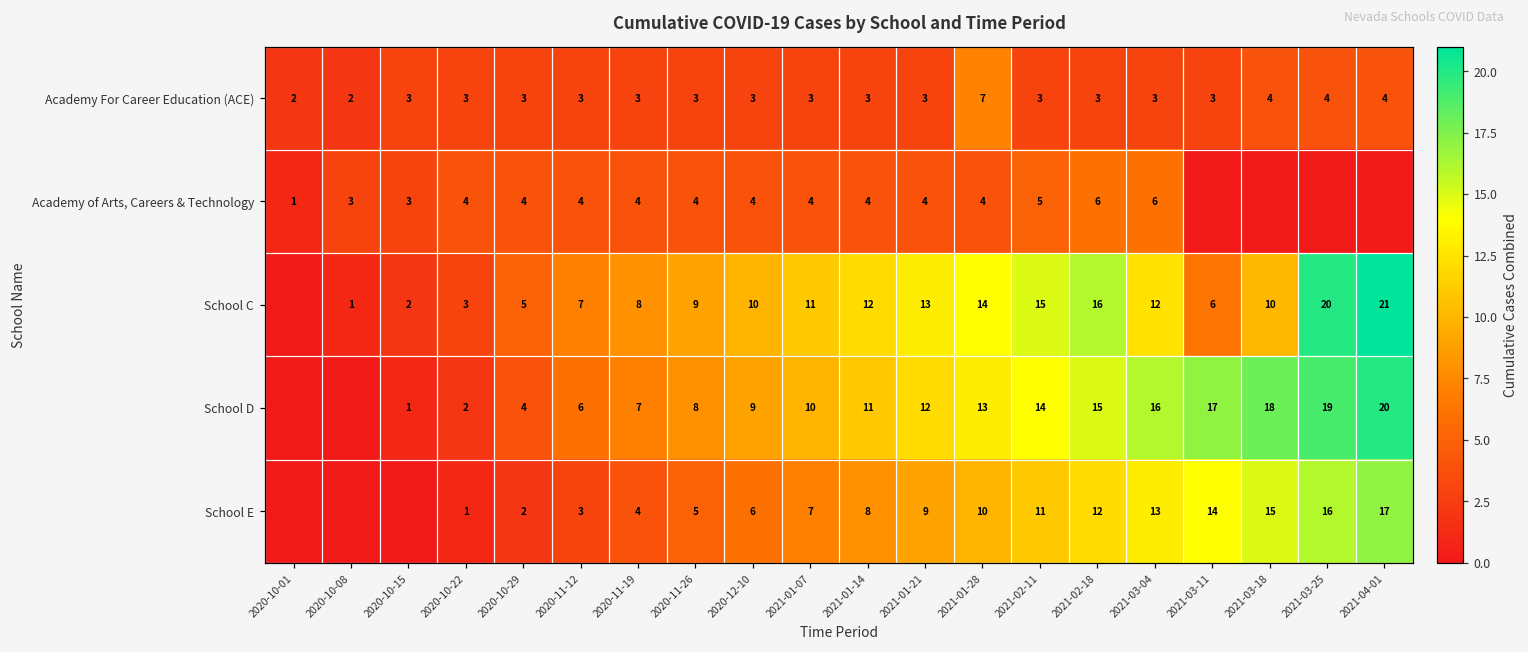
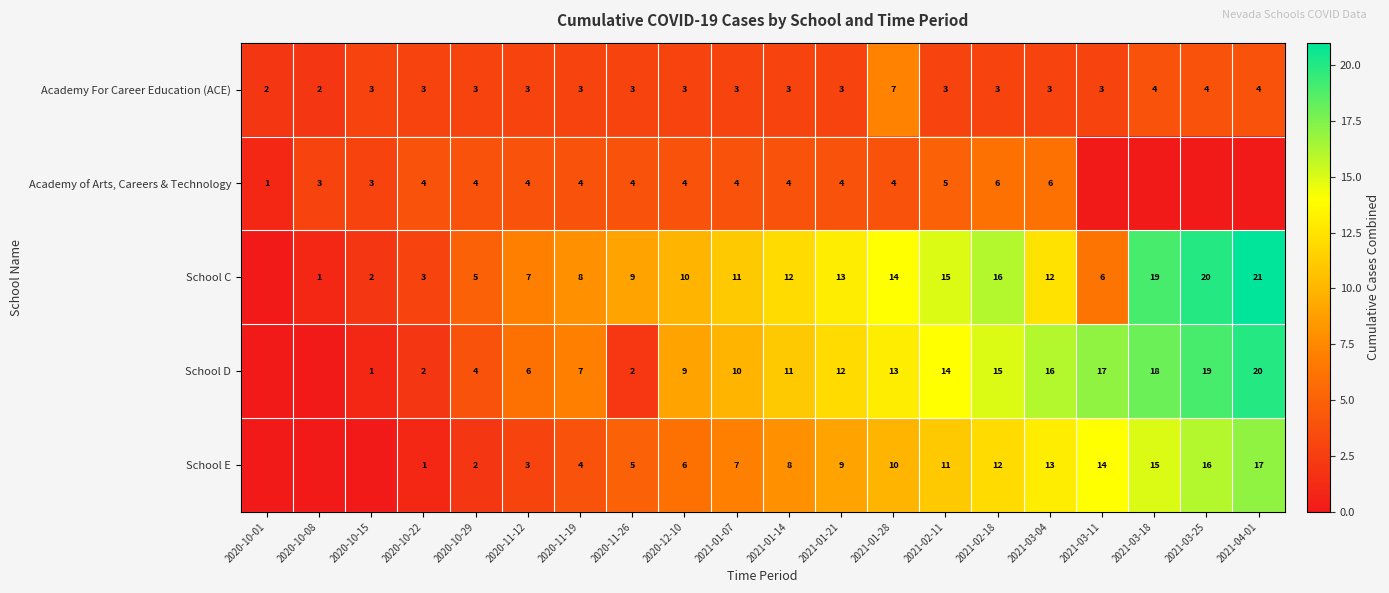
School C, 2021-03-18: 10 -> 19
School D, 2020-11-26: 8 -> 2
